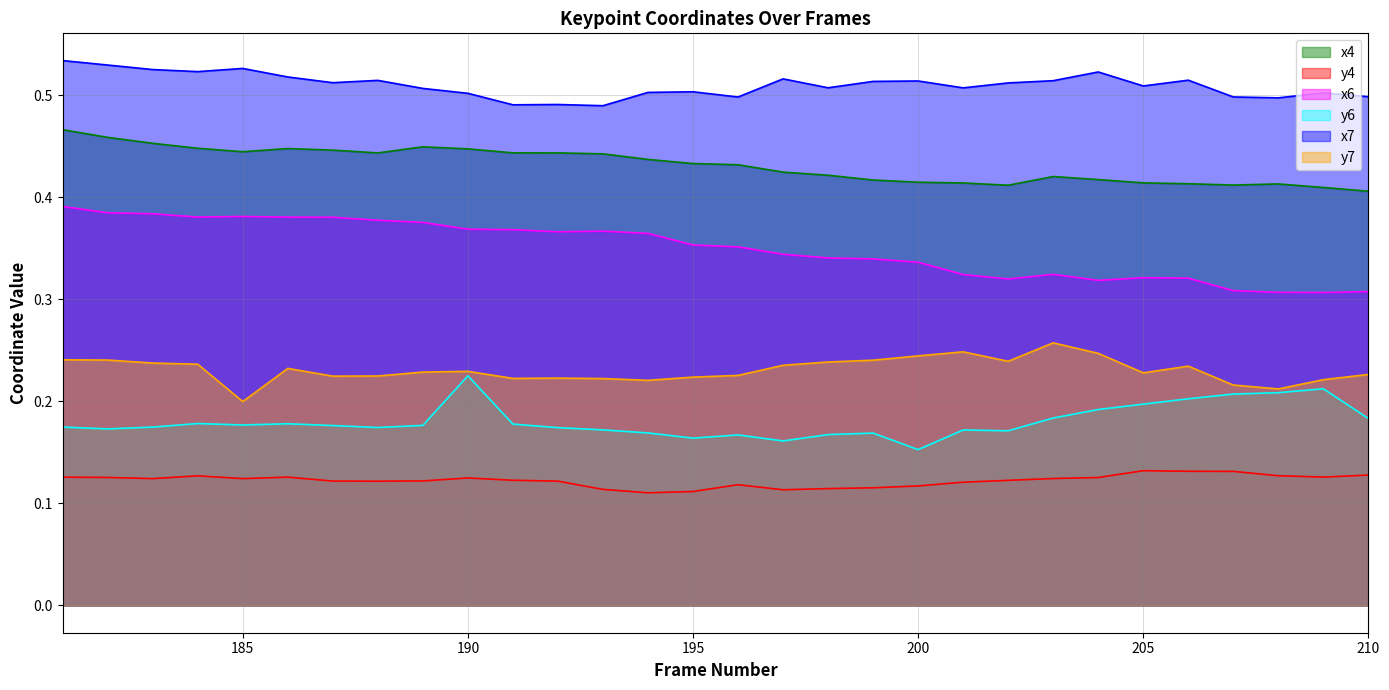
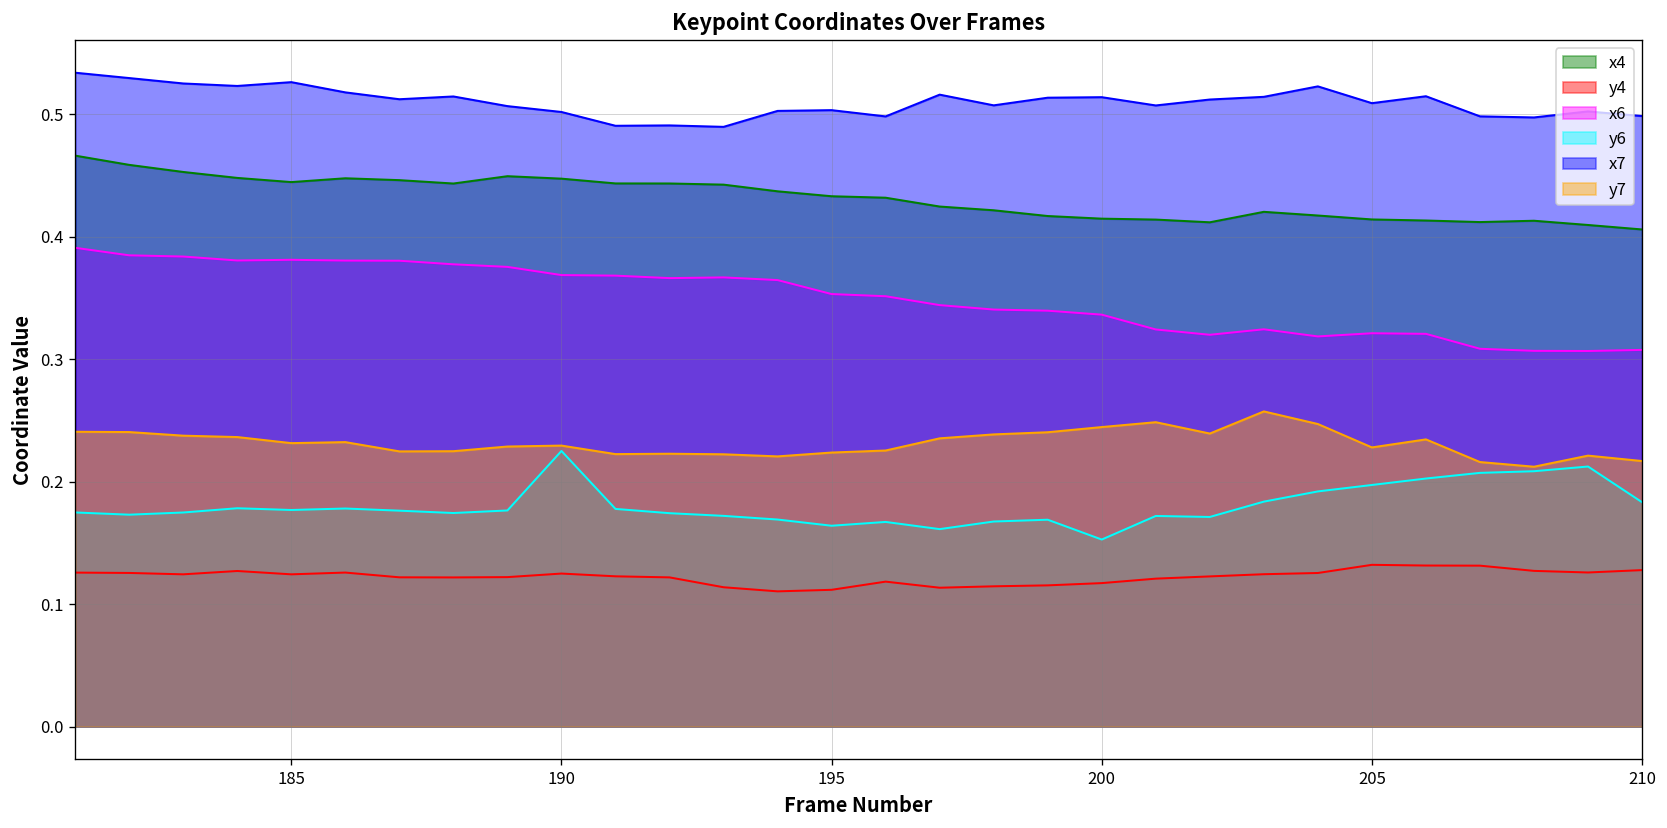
y7, 185: 0.200 -> 0.232
y7, 210: 0.226 -> 0.217
